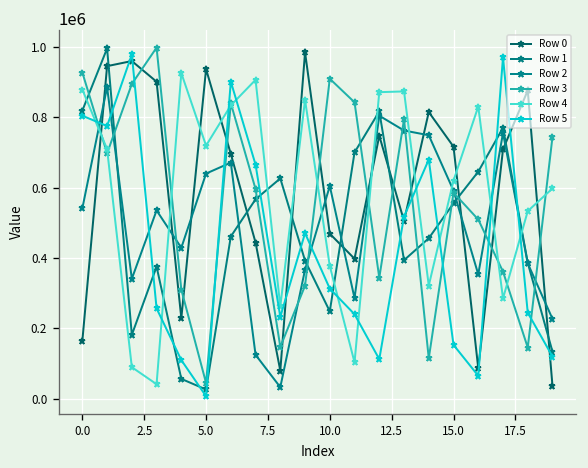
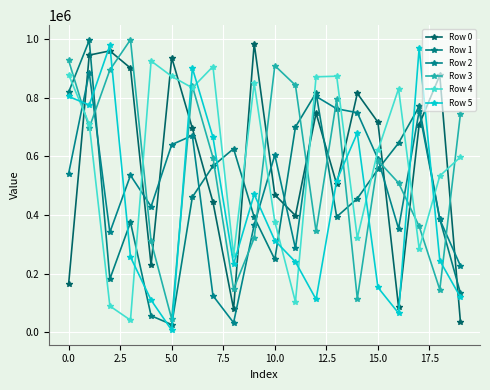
Row 4, 5.0: 720000 -> 870000
